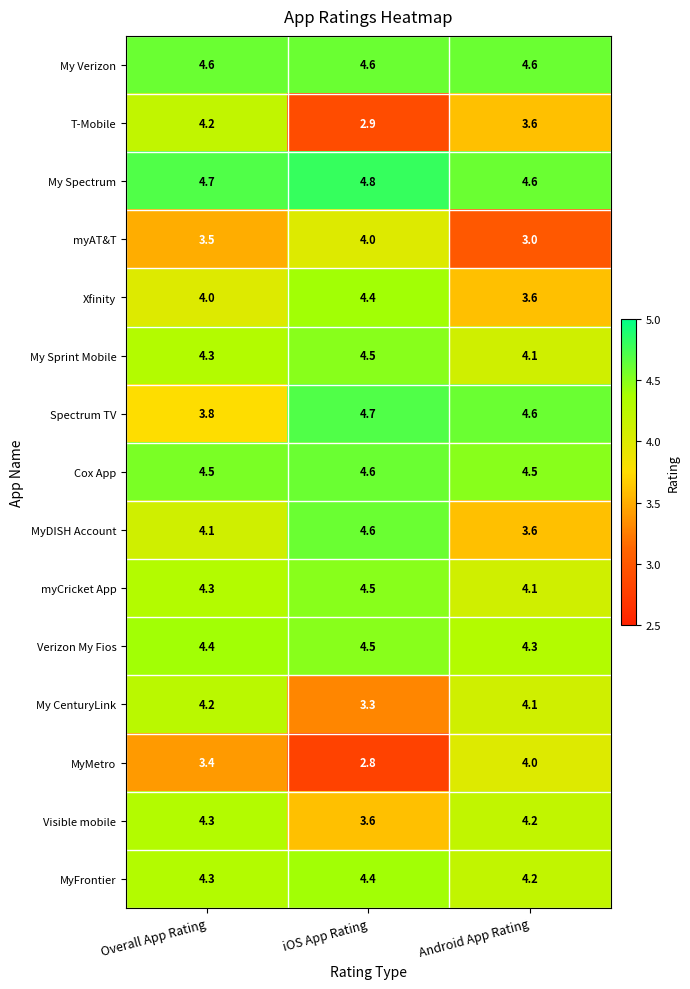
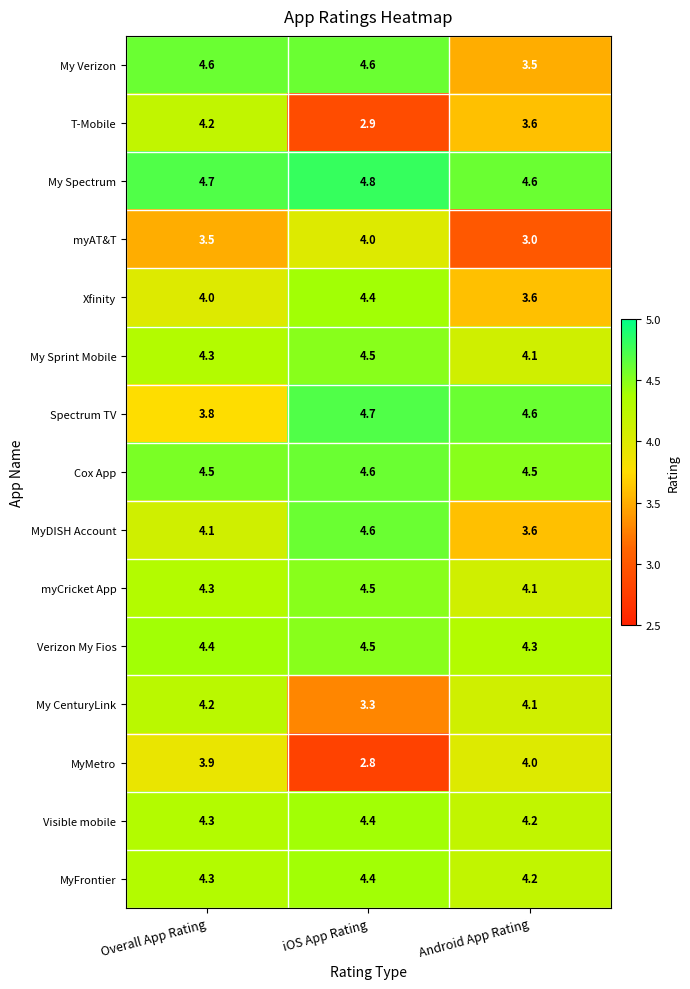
My Verizon, Android App Rating: 4.6 -> 3.5
MyMetro, Overall App Rating: 3.4 -> 3.9
Visible mobile, iOS App Rating: 3.6 -> 4.4
